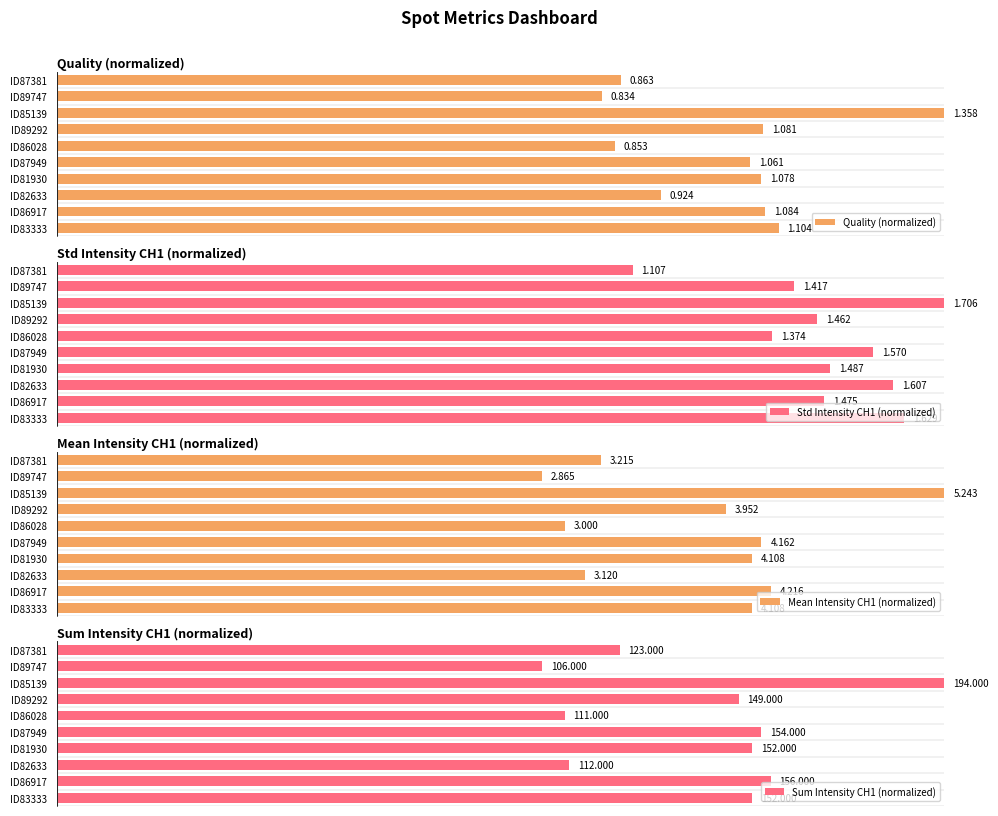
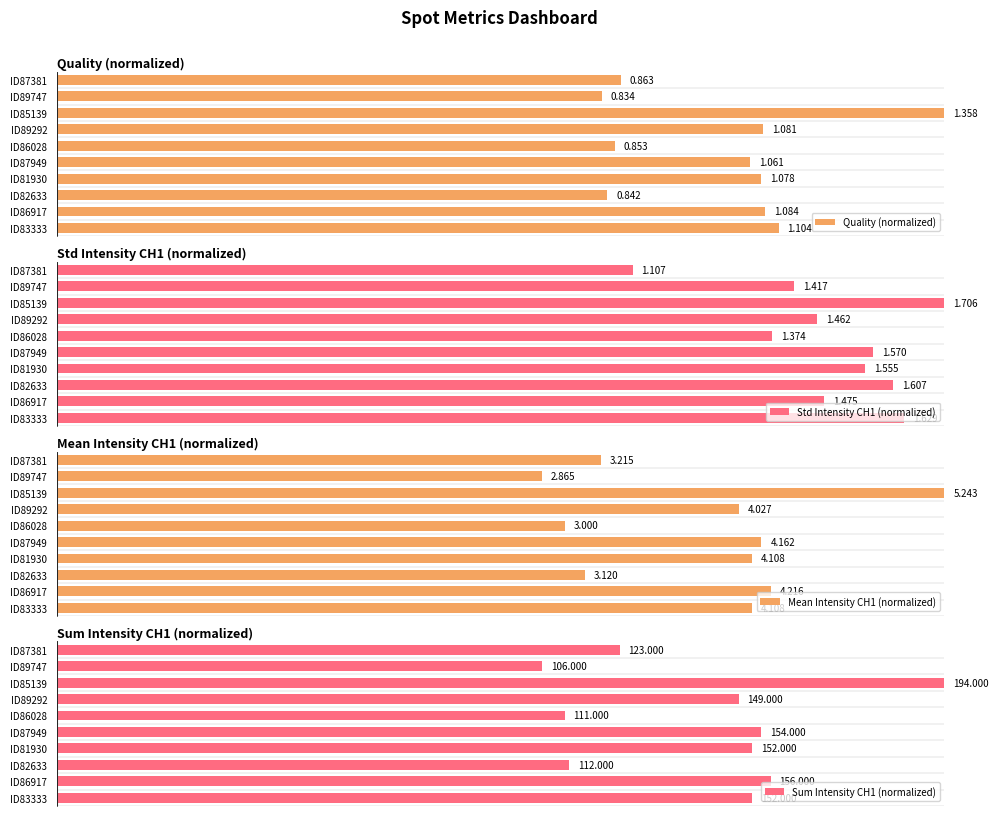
Quality (normalized), ID82633: 0.924 -> 0.842
Std Intensity CH1 (normalized), ID81930: 1.487 -> 1.555
Mean Intensity CH1 (normalized), ID89292: 3.952 -> 4.027
